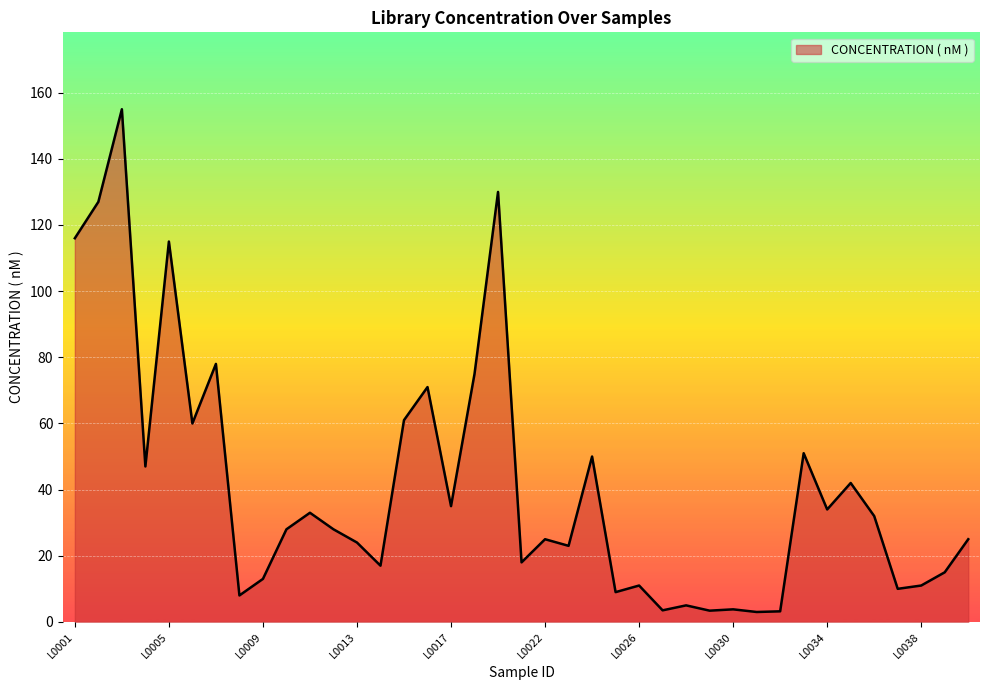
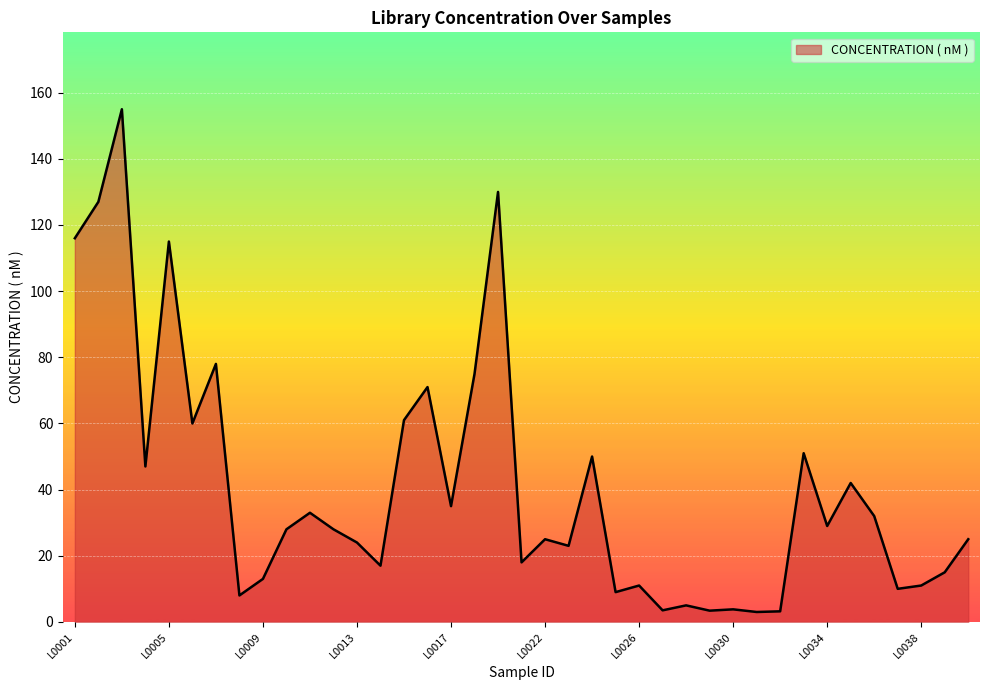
L0034: 34 -> 29
